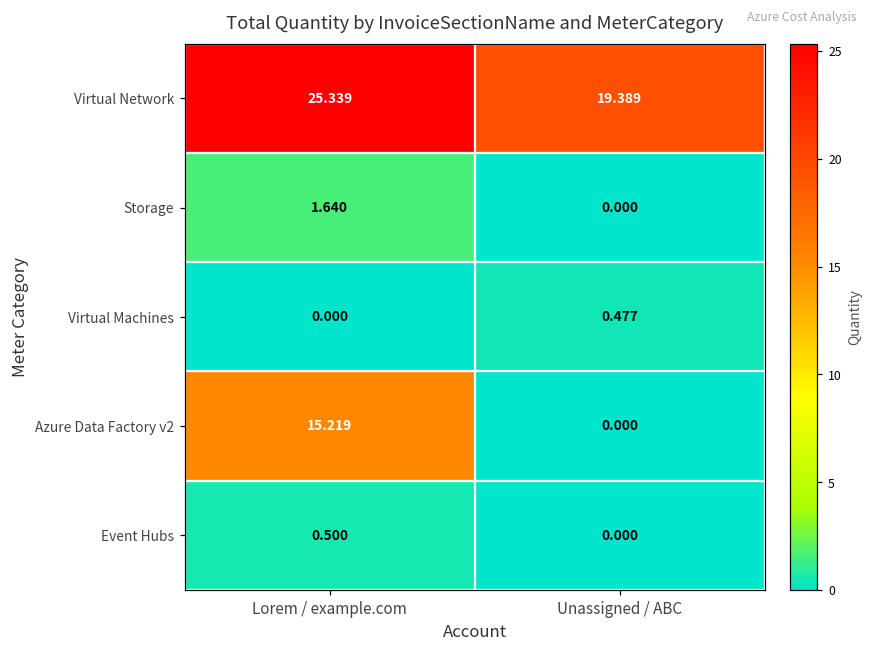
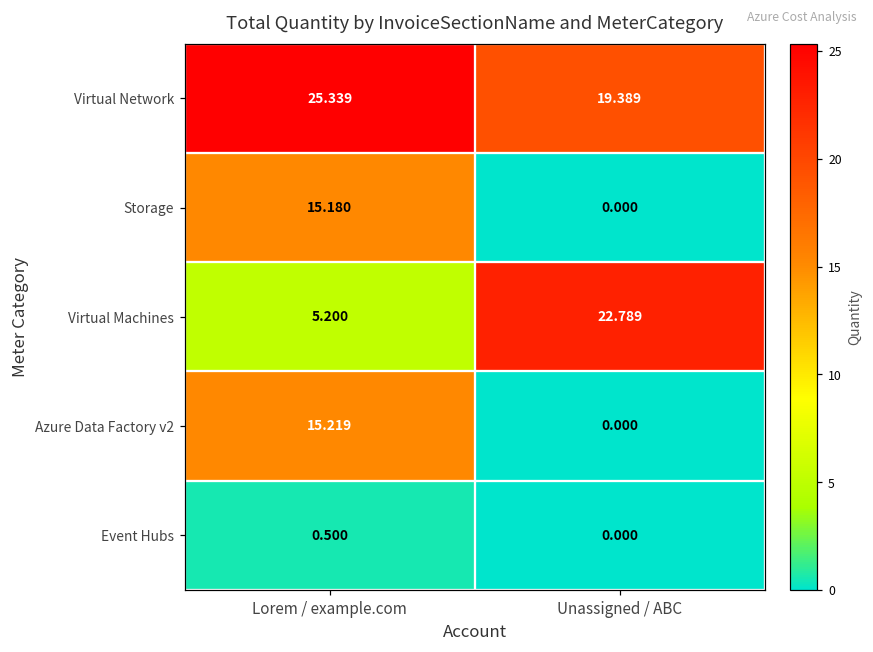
Storage, Lorem / example.com: 1.640 -> 15.180
Virtual Machines, Lorem / example.com: 0.000 -> 5.200
Virtual Machines, Unassigned / ABC: 0.477 -> 22.789
